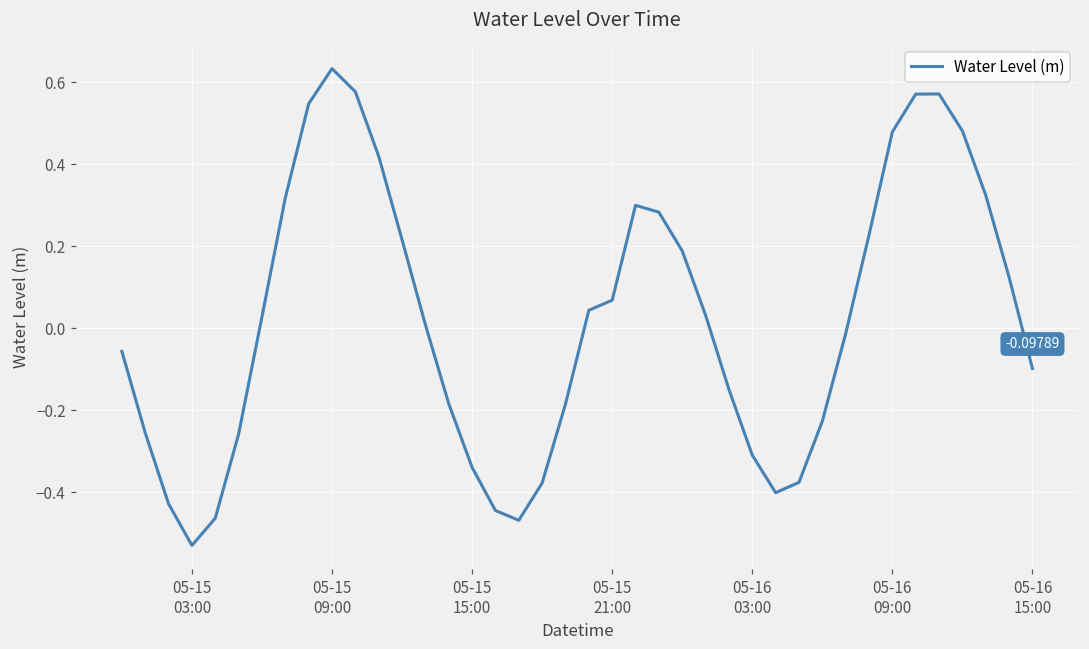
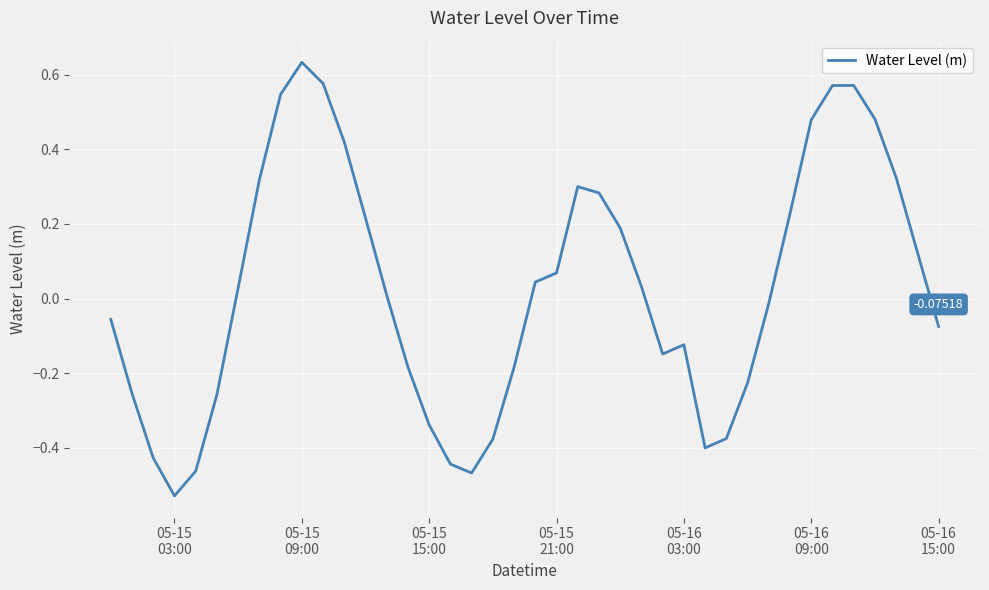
05-16 03:00: -0.31 -> -0.12
05-16 15:00: -0.09789 -> -0.07518
